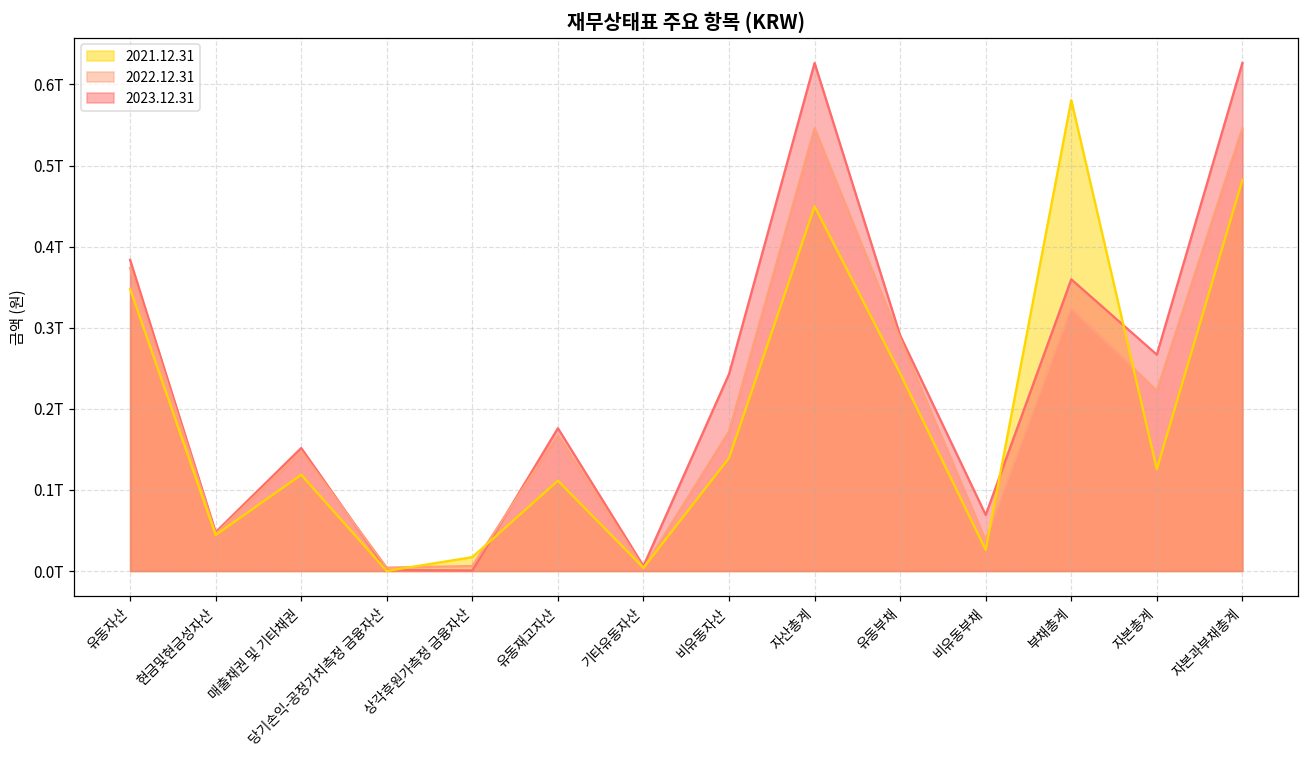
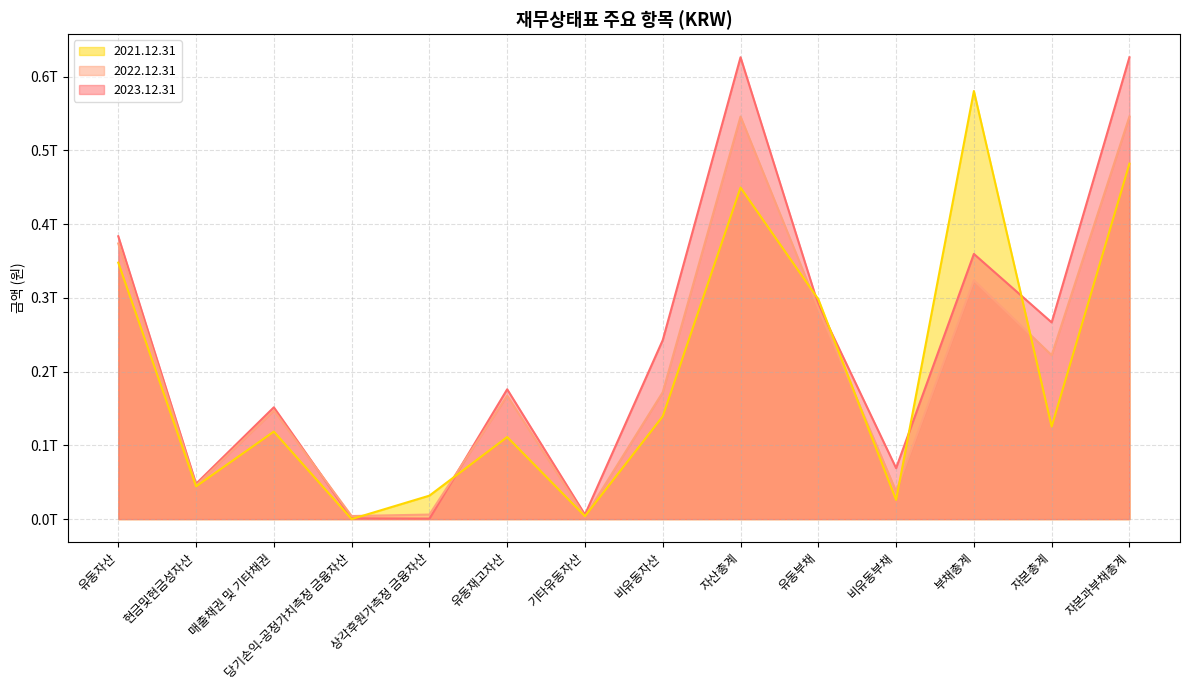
2021.12.31, 상각후원가측정 금융자산: 0.02T -> 0.03T
2021.12.31, 유동부채: 0.24T -> 0.30T
